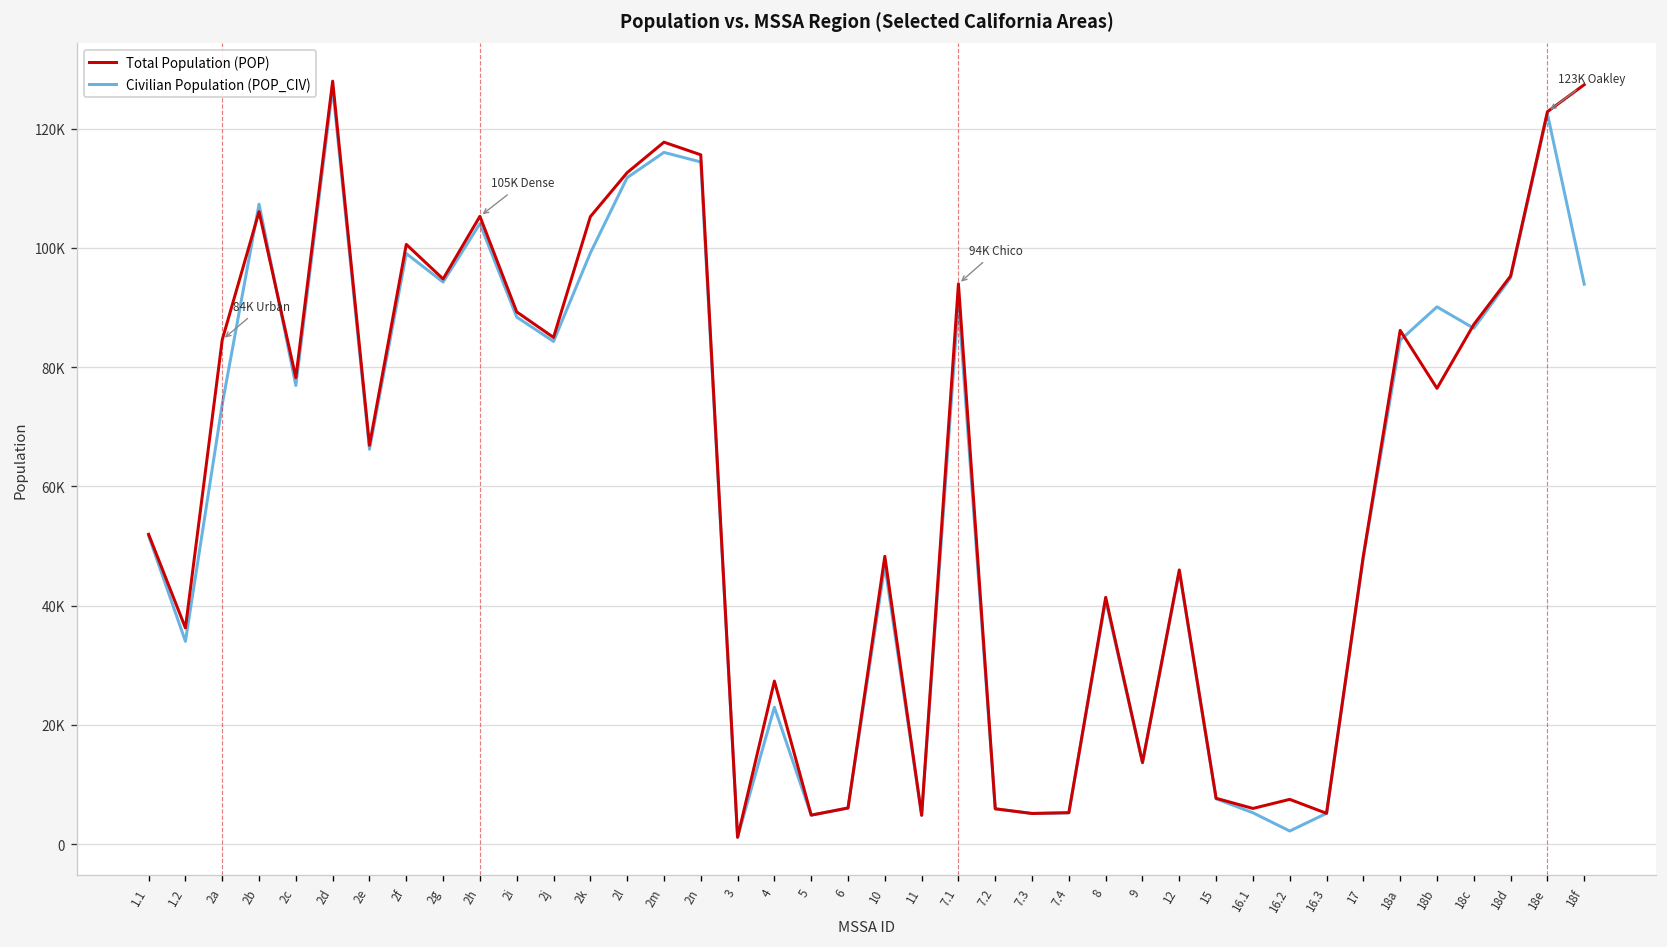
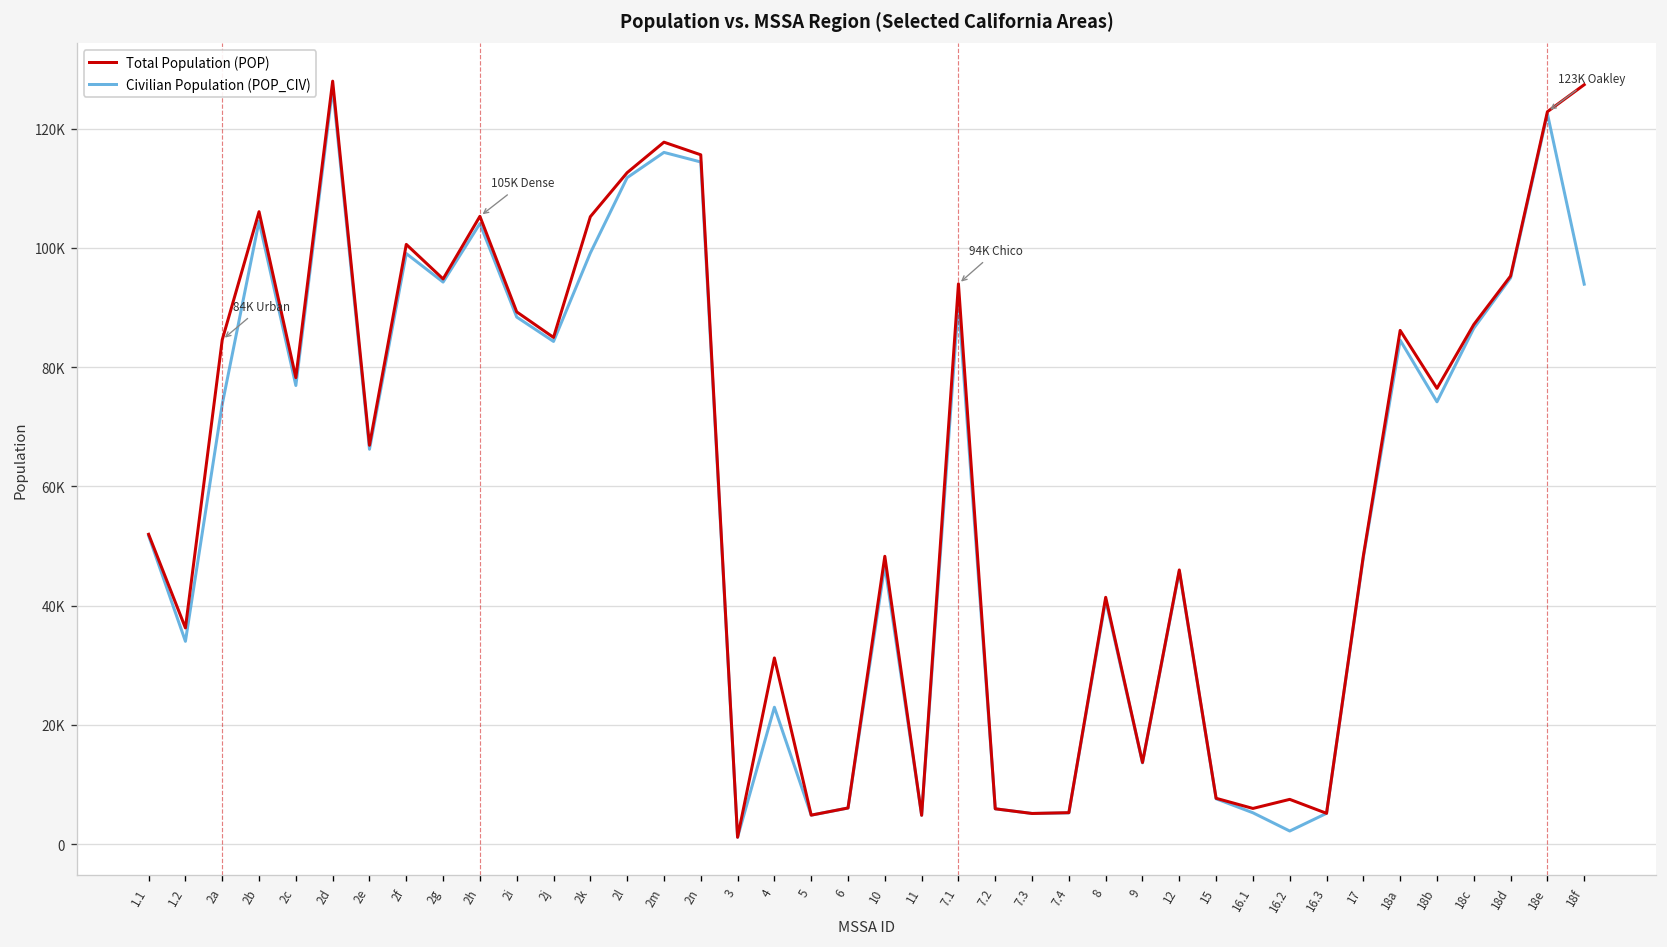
Civilian Population (POP_CIV), 2b: 107000 -> 104000
Total Population (POP), 4: 27000 -> 31000
Civilian Population (POP_CIV), 18b: 90000 -> 74000
